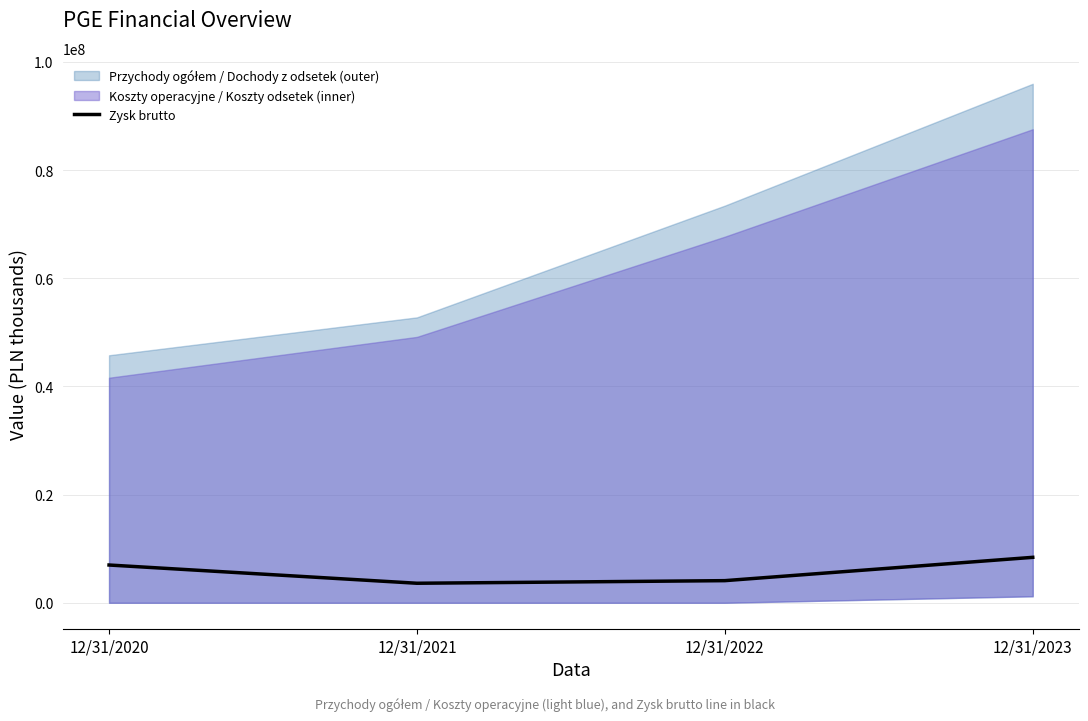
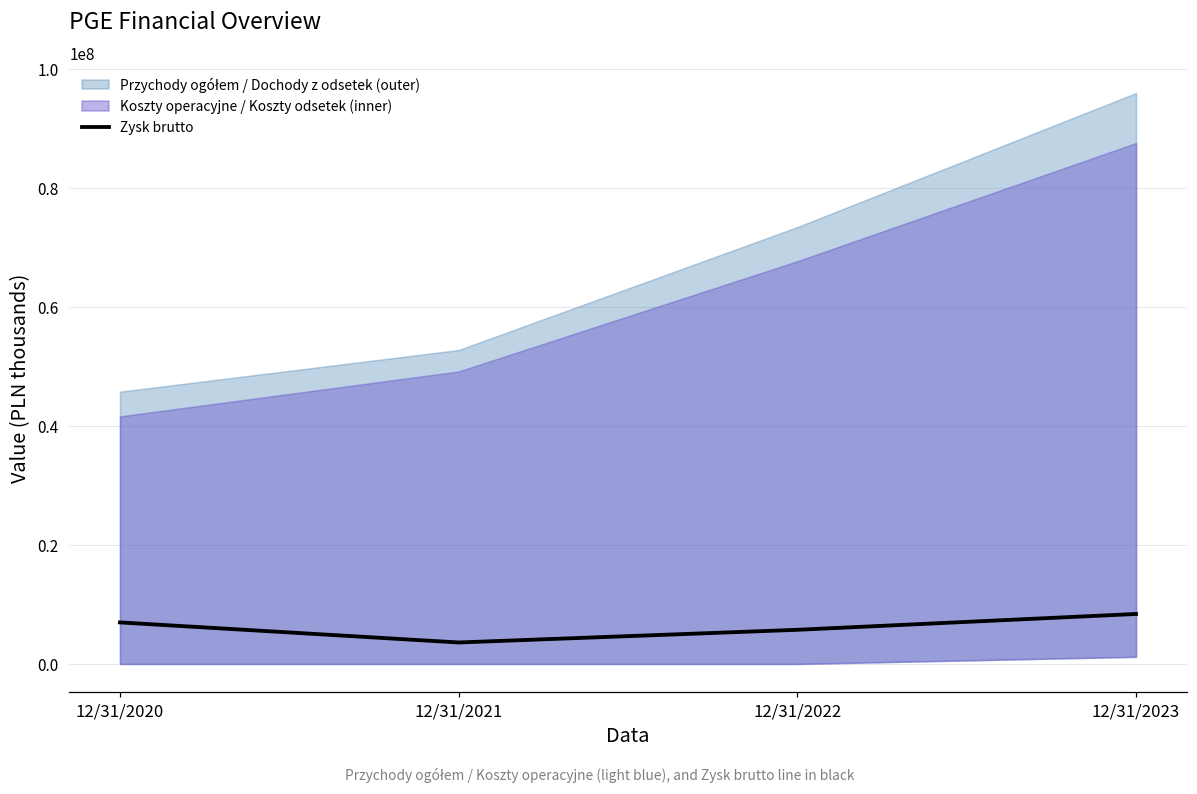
Zysk brutto, 12/31/2022: 4000000 -> 6000000
